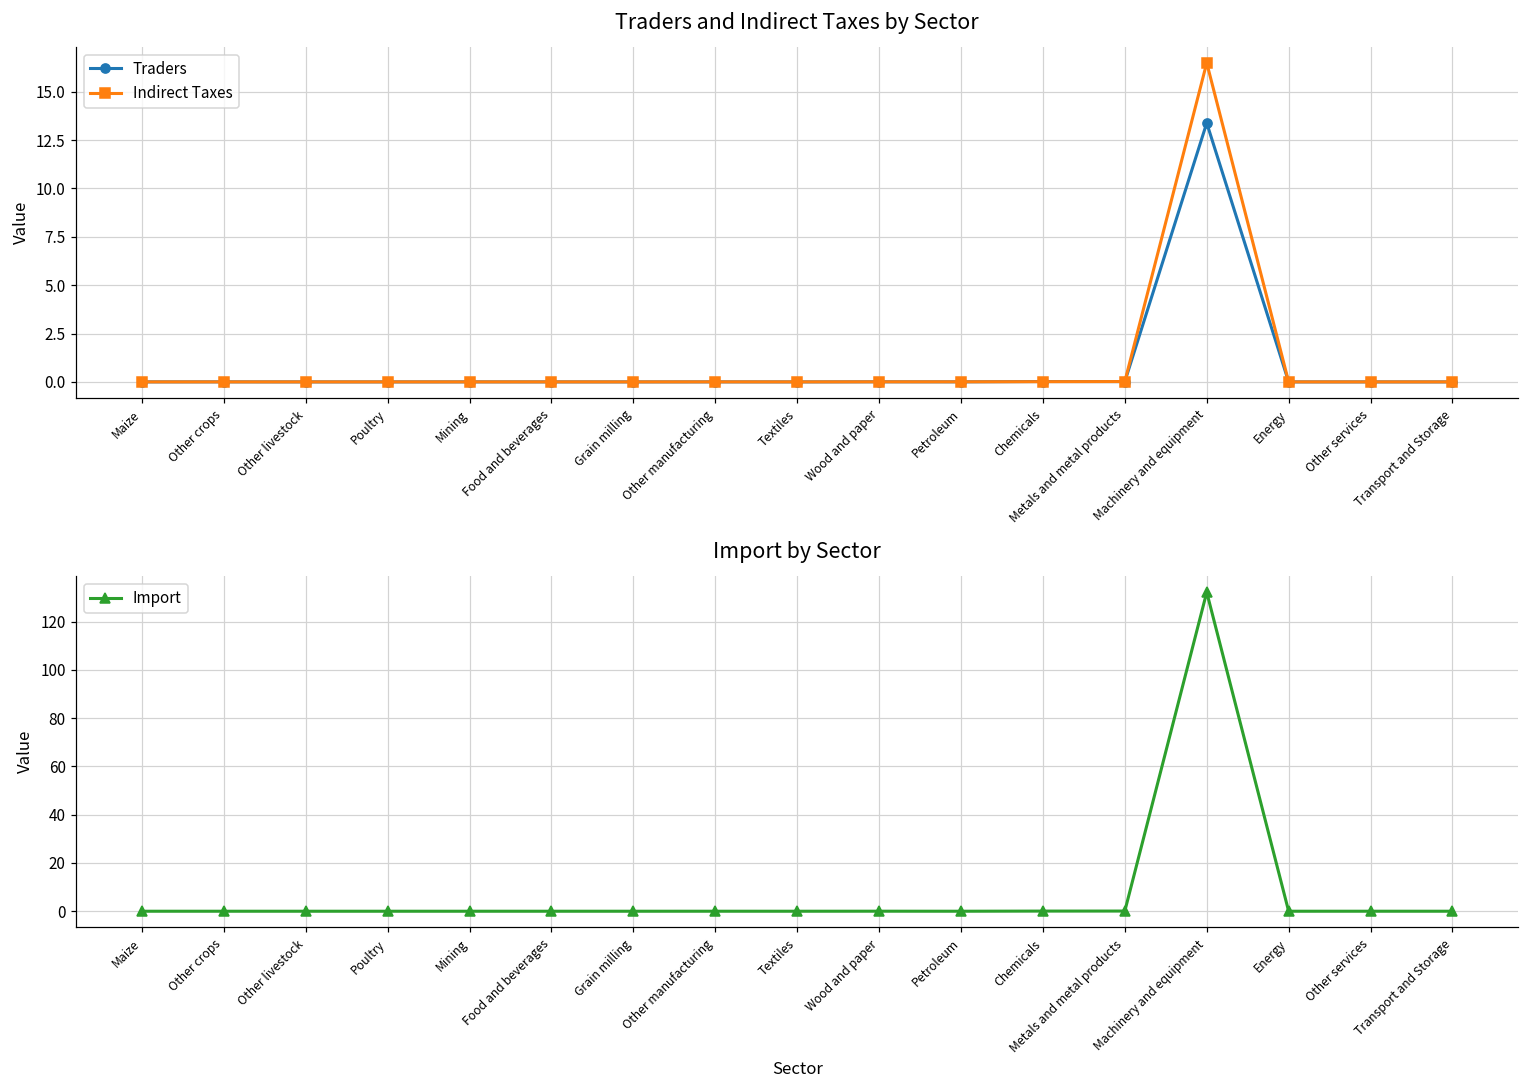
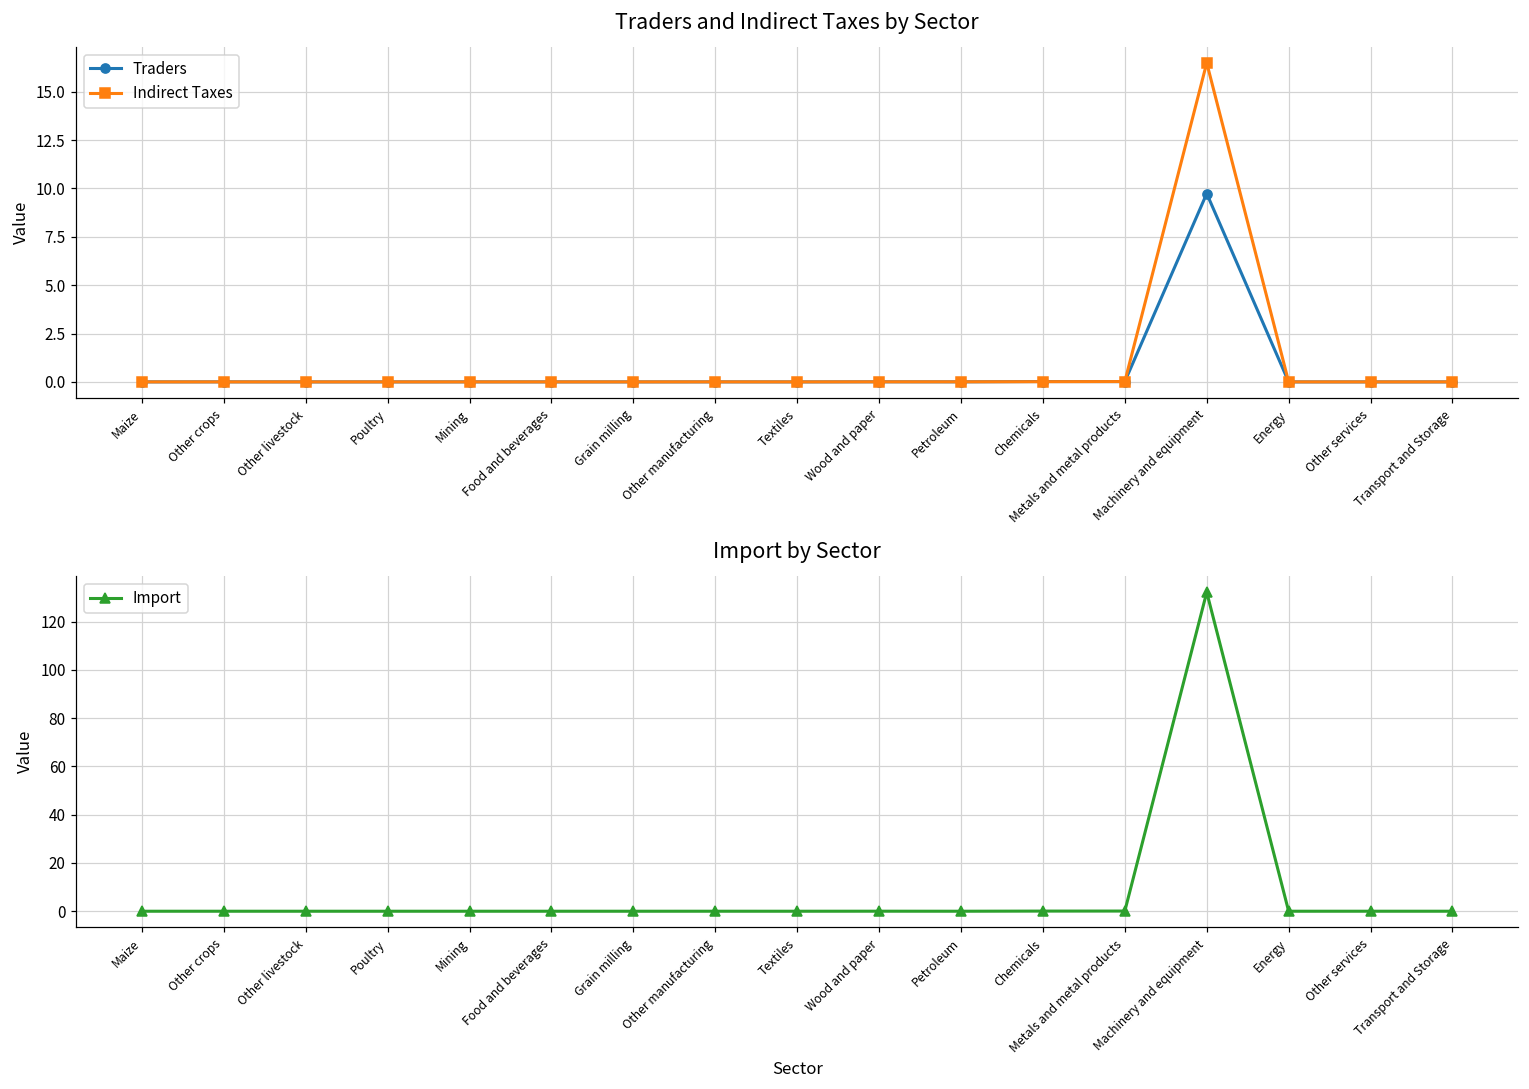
Traders and Indirect Taxes by Sector, Traders, Machinery and equipment: 13.4 -> 9.7
